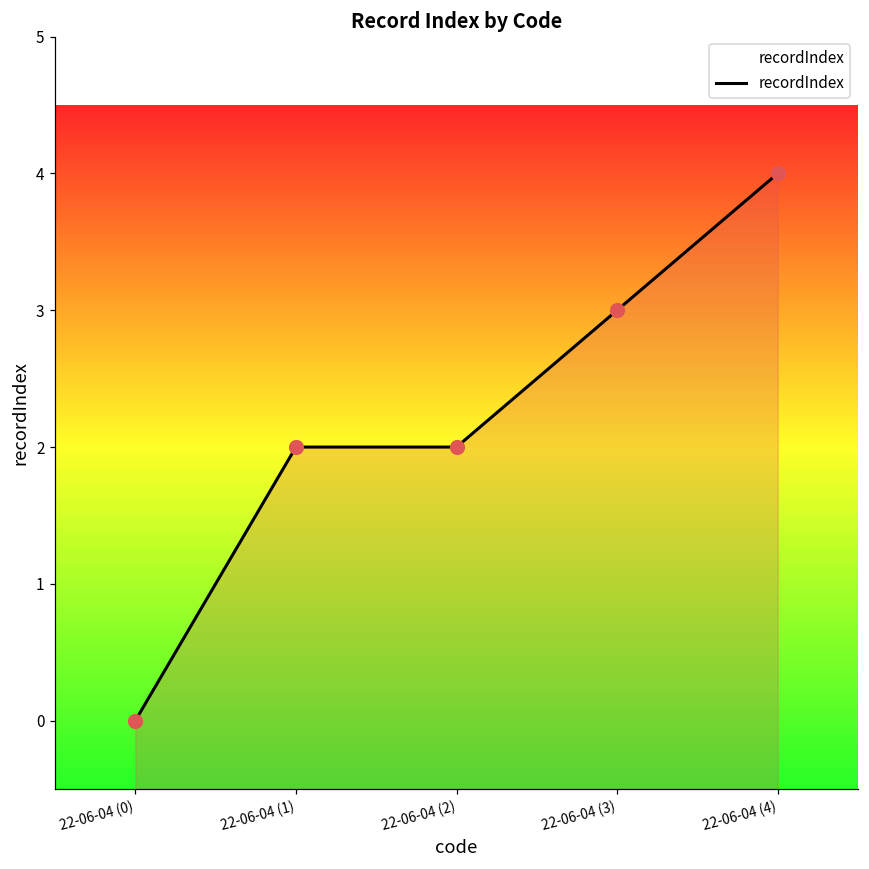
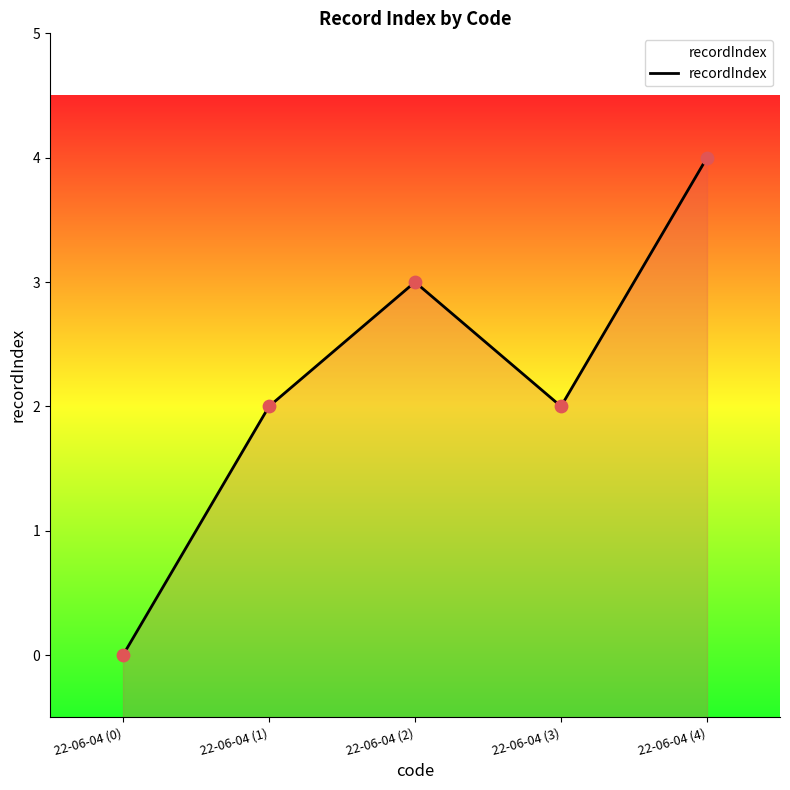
22-06-04 (2): 2 -> 3
22-06-04 (3): 3 -> 2
